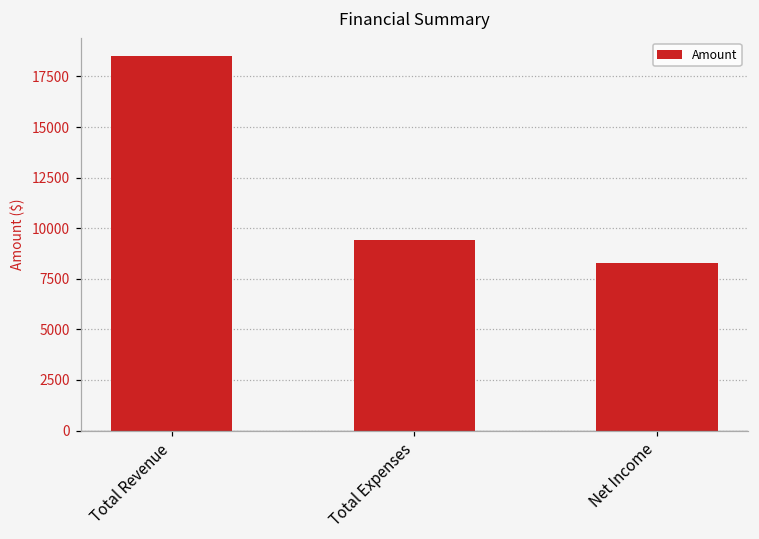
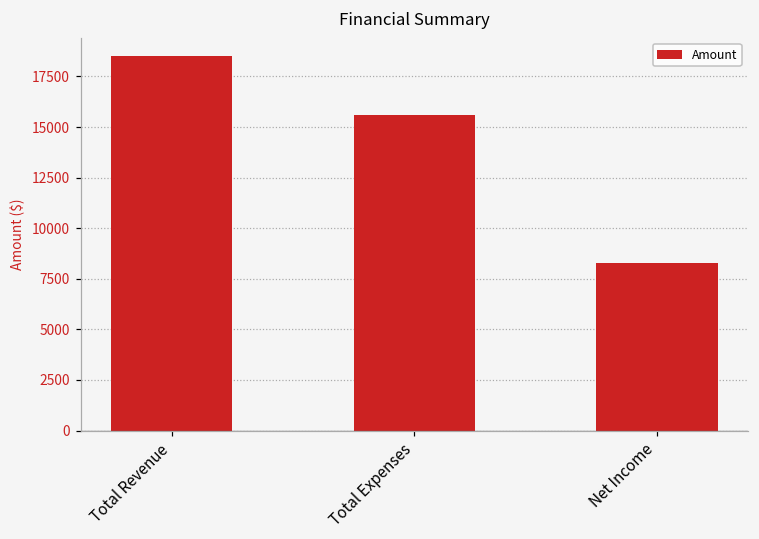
Total Expenses: 9400 -> 15600
